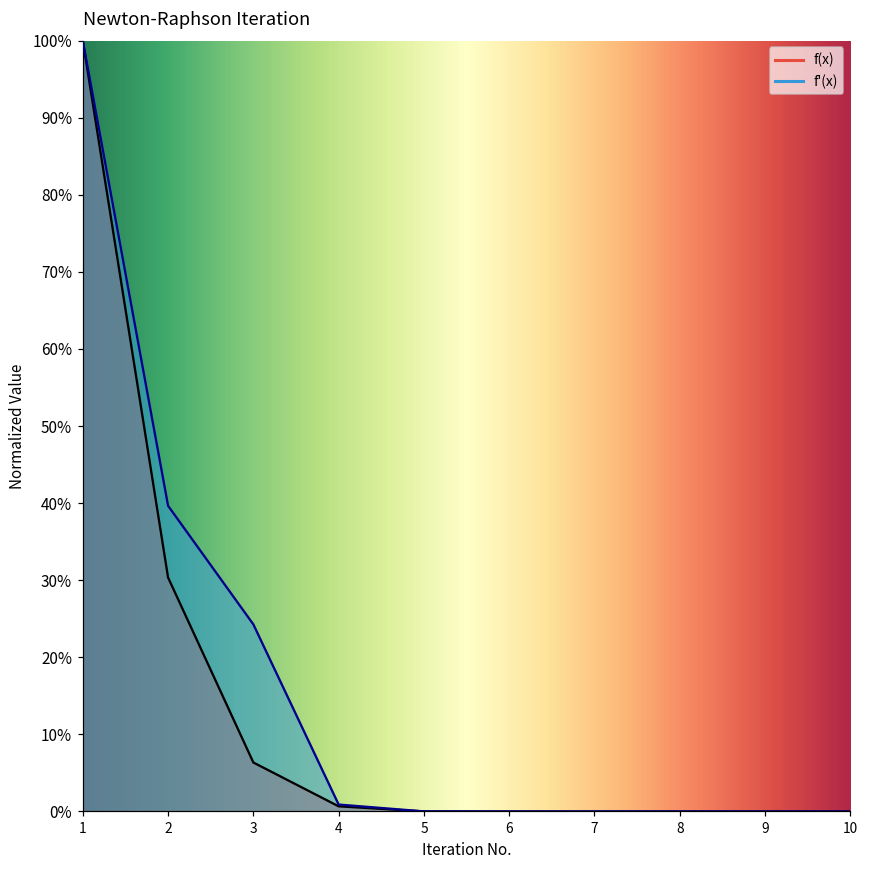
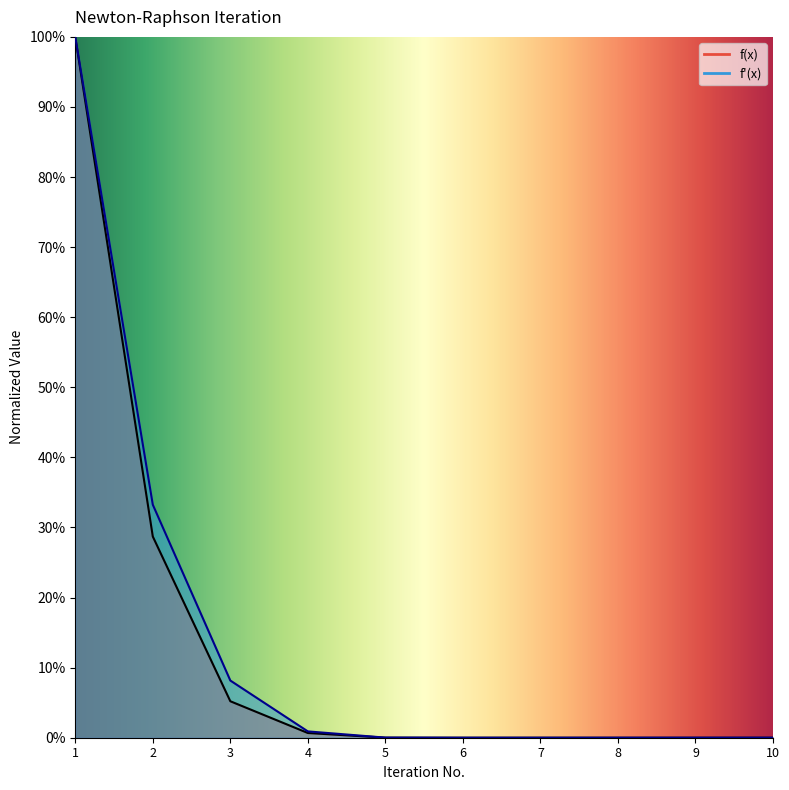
f(x), 2: 30% -> 29%
f'(x), 2: 40% -> 33%
f(x), 3: 6% -> 5%
f'(x), 3: 24% -> 8%
